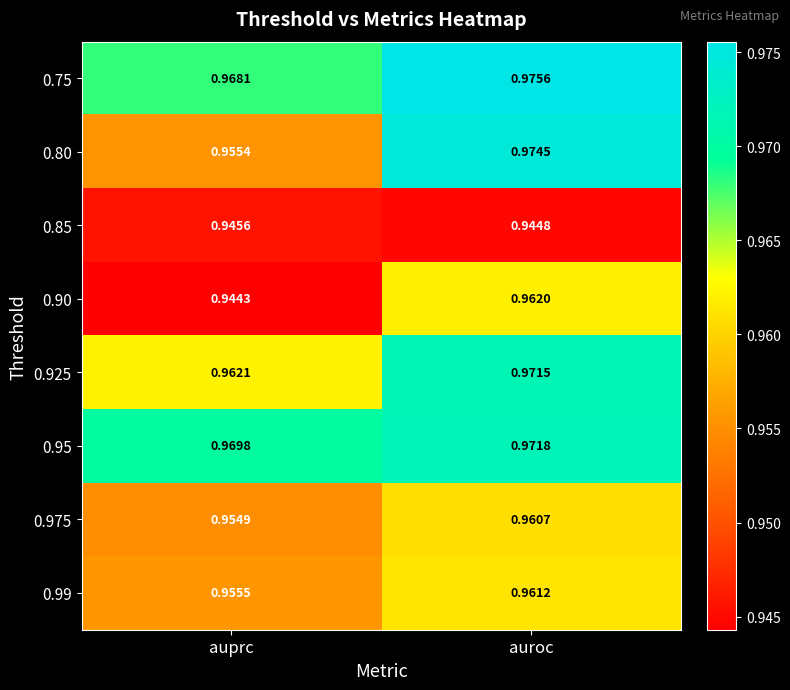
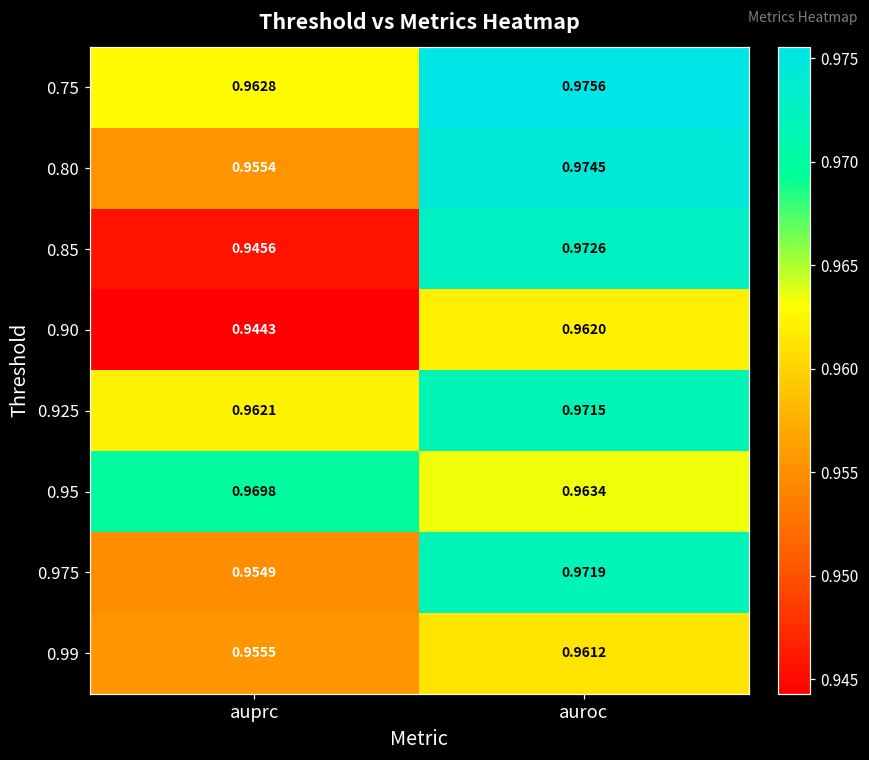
0.75, auprc: 0.9681 -> 0.9628
0.85, auroc: 0.9448 -> 0.9726
0.95, auroc: 0.9718 -> 0.9634
0.975, auroc: 0.9607 -> 0.9719
